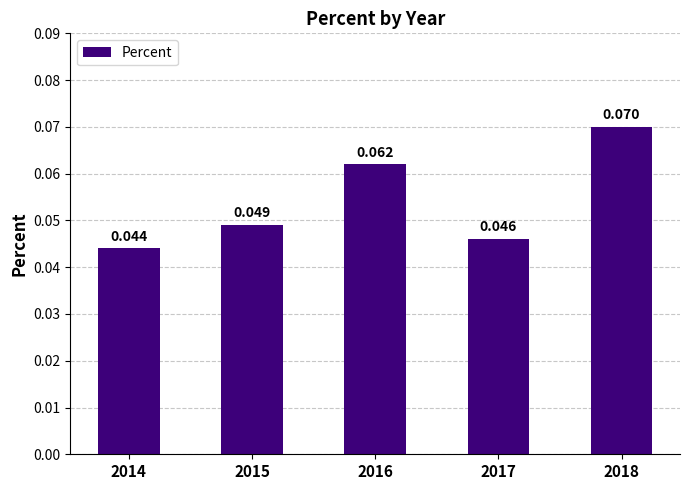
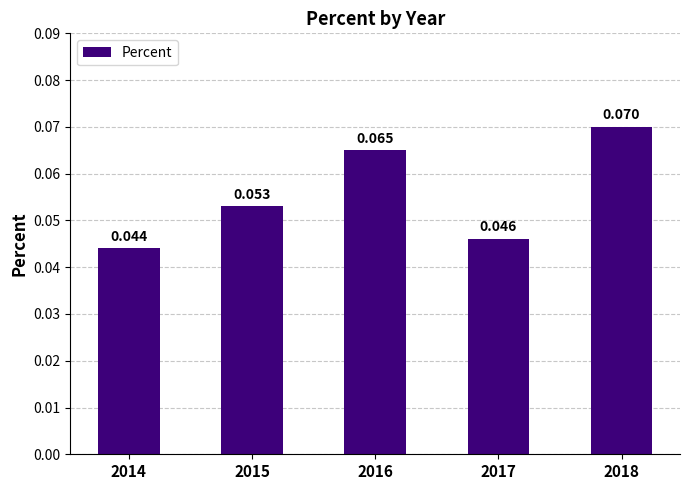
2015: 0.049 -> 0.053
2016: 0.062 -> 0.065
